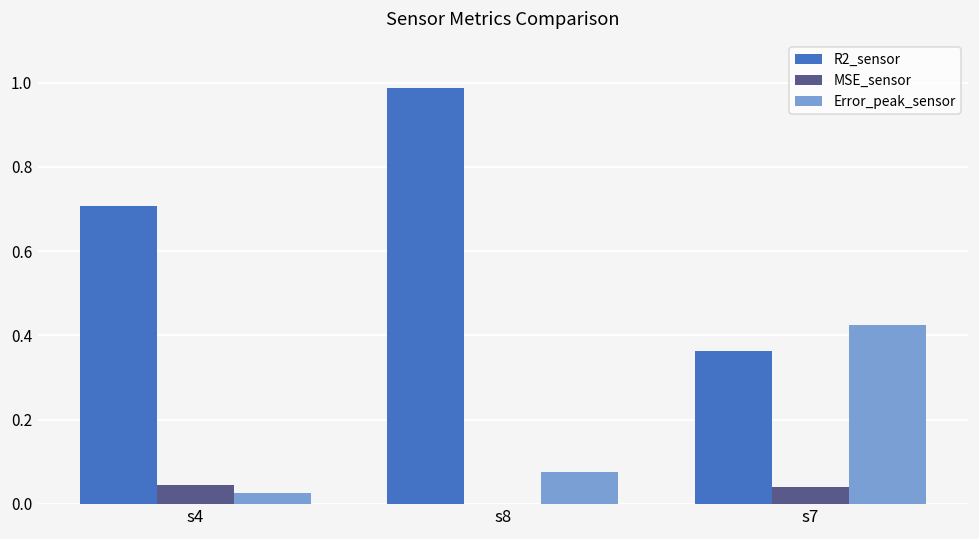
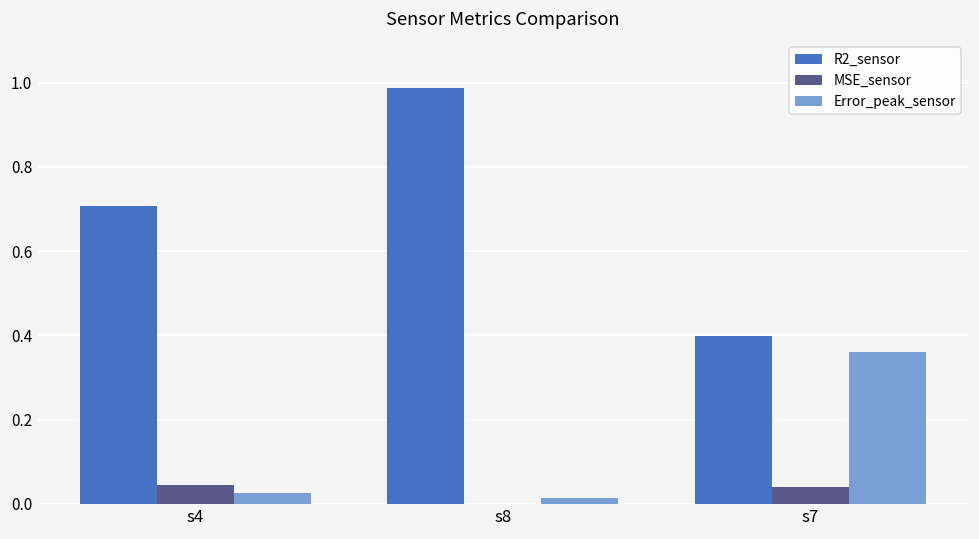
Error_peak_sensor, s8: 0.08 -> 0.01
R2_sensor, s7: 0.36 -> 0.40
Error_peak_sensor, s7: 0.43 -> 0.36
